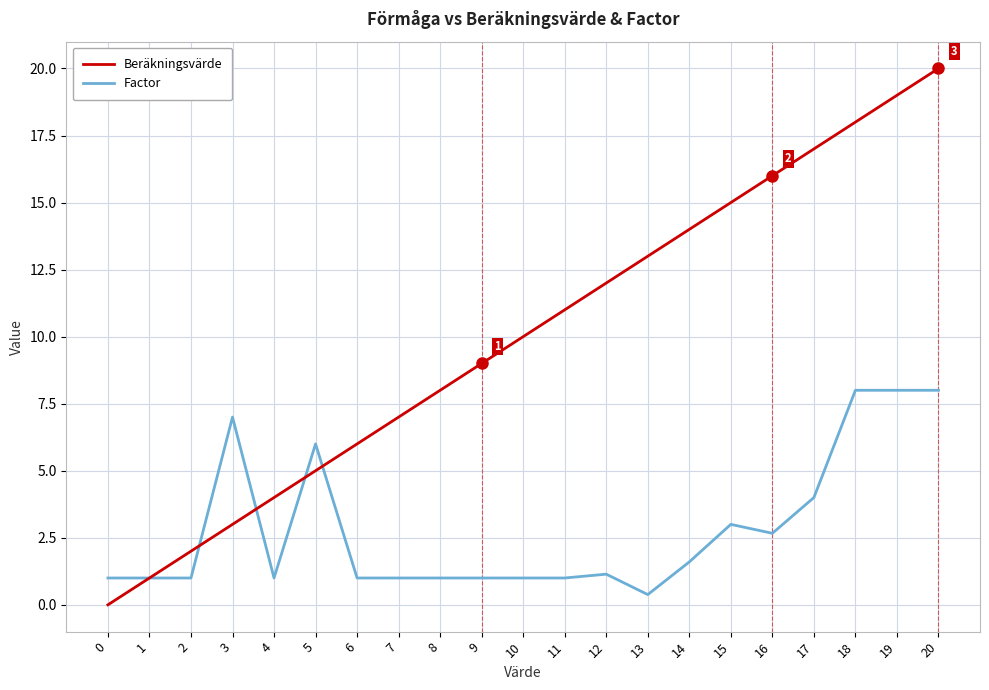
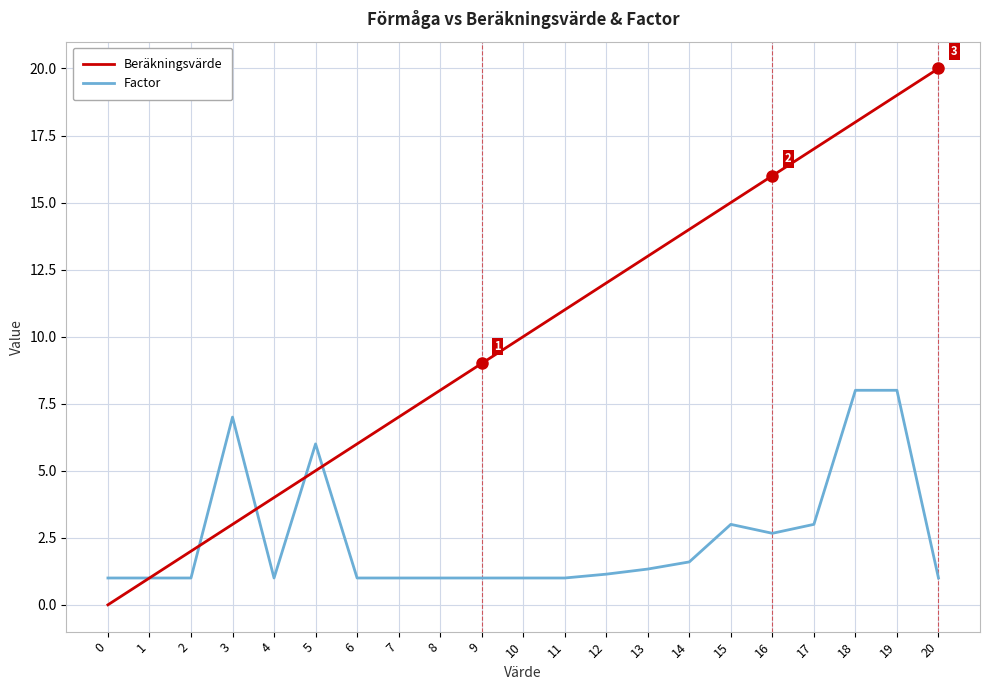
Factor, 13: 0.4 -> 1.3
Factor, 17: 4 -> 3
Factor, 20: 8 -> 1
